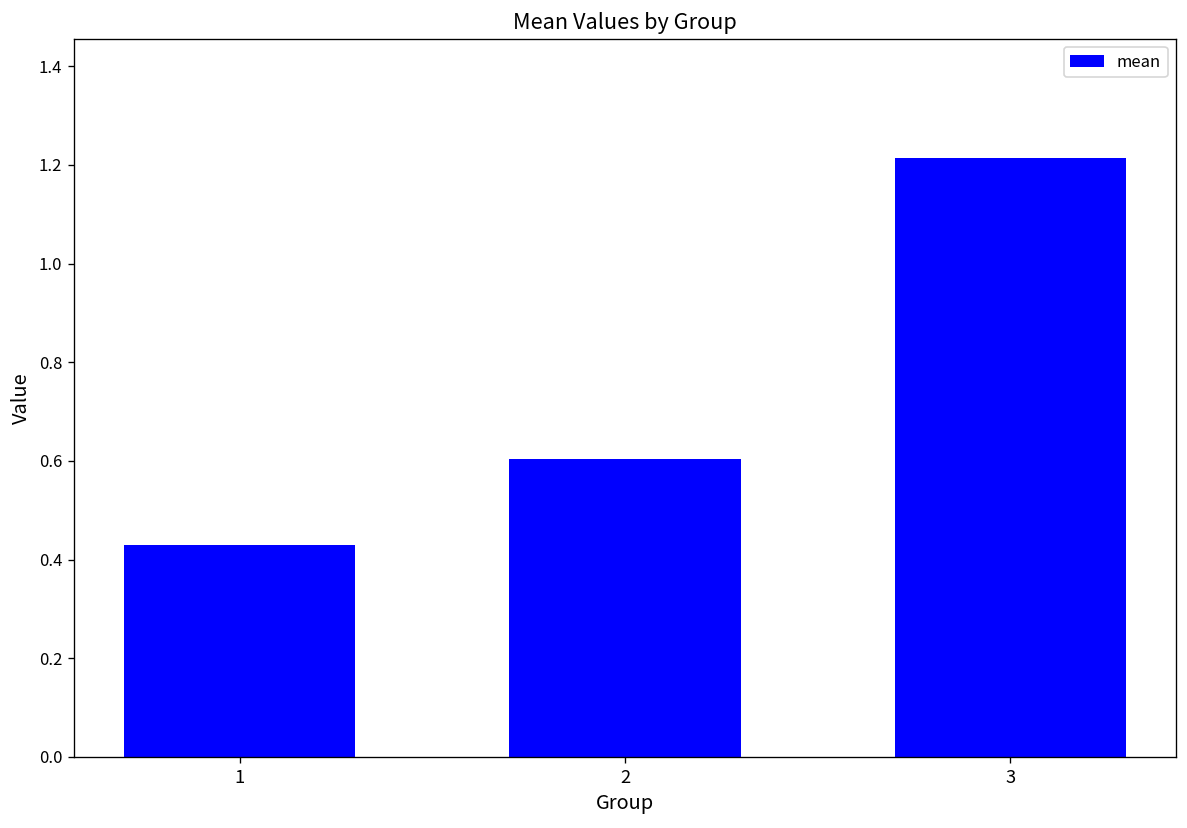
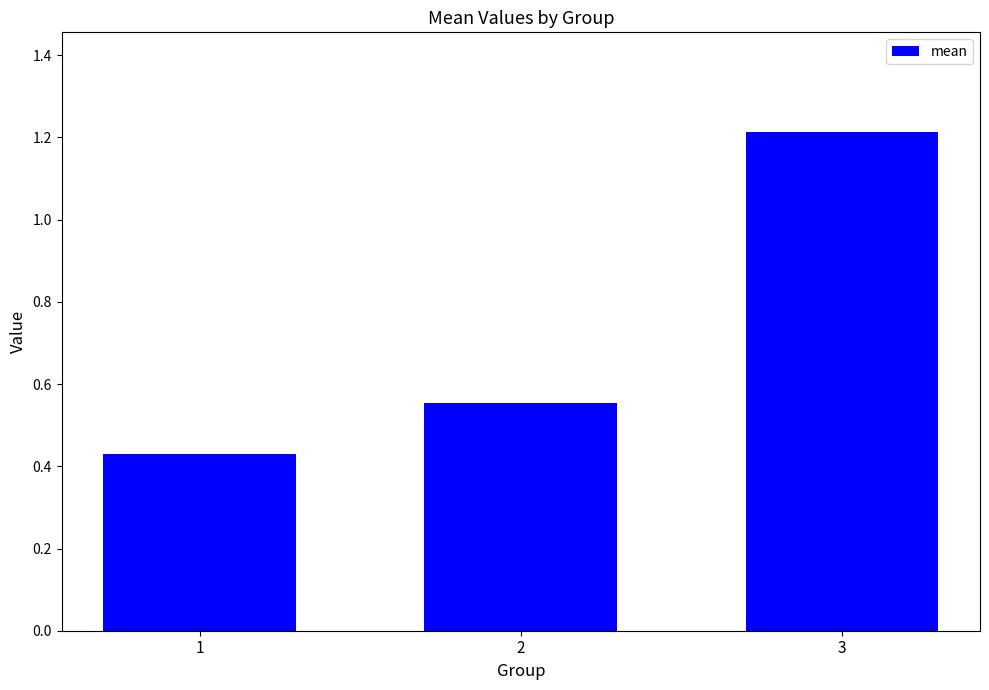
2: 0.60 -> 0.55
